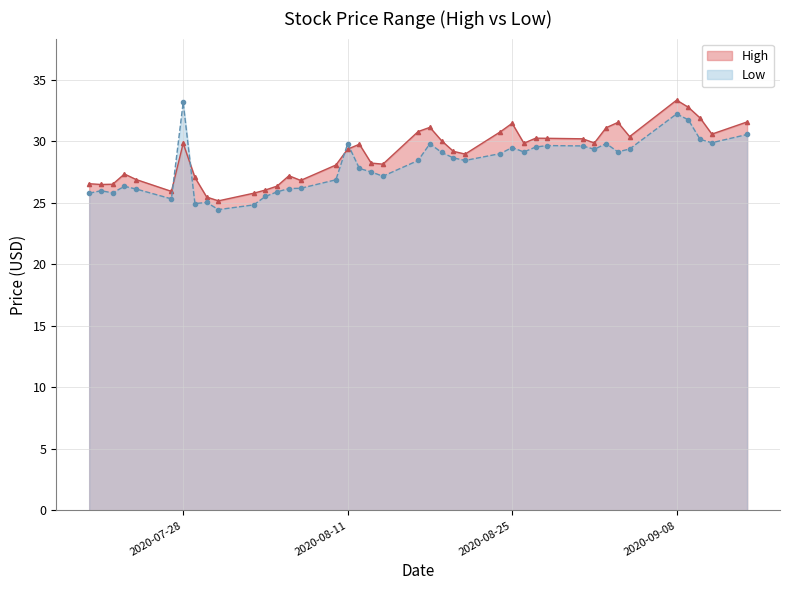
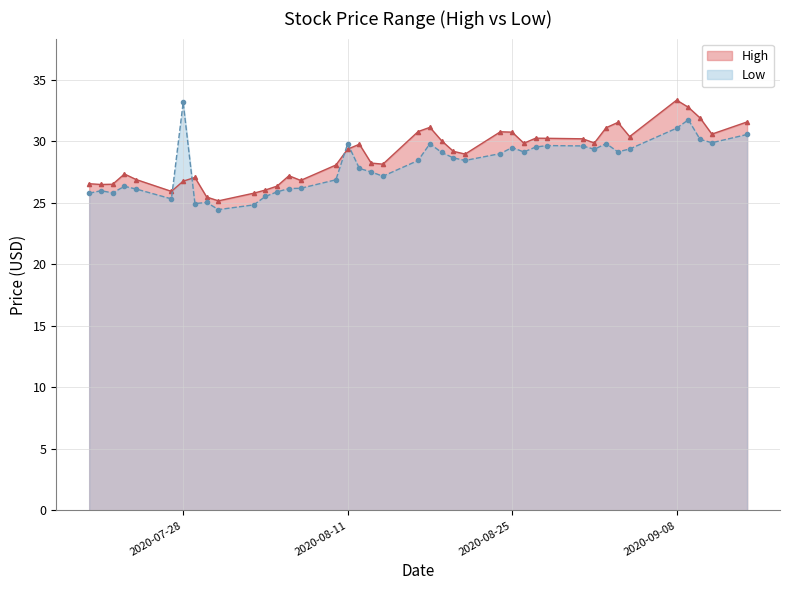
High, 2020-07-28: 29.8 -> 26.8
High, 2020-08-25: 31.5 -> 30.7
Low, 2020-09-08: 32.2 -> 31.1
